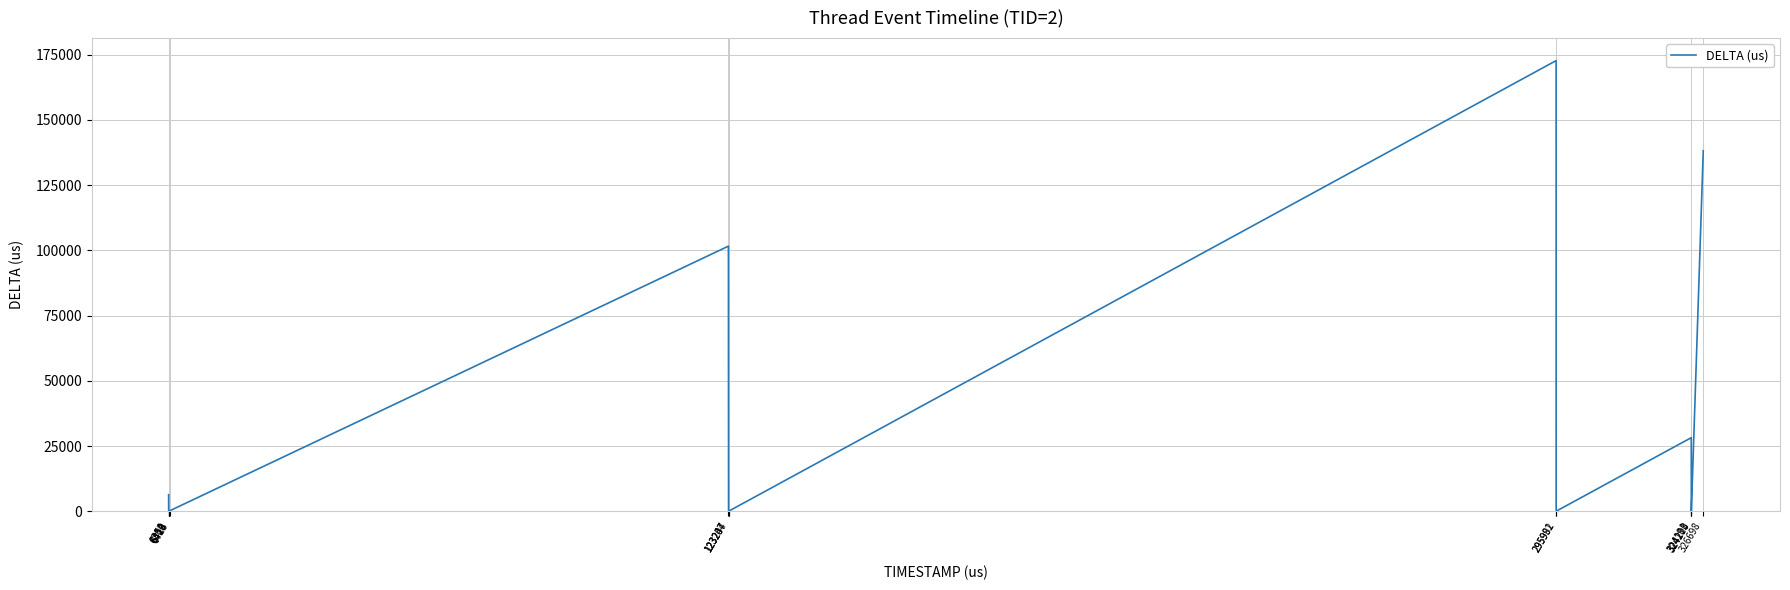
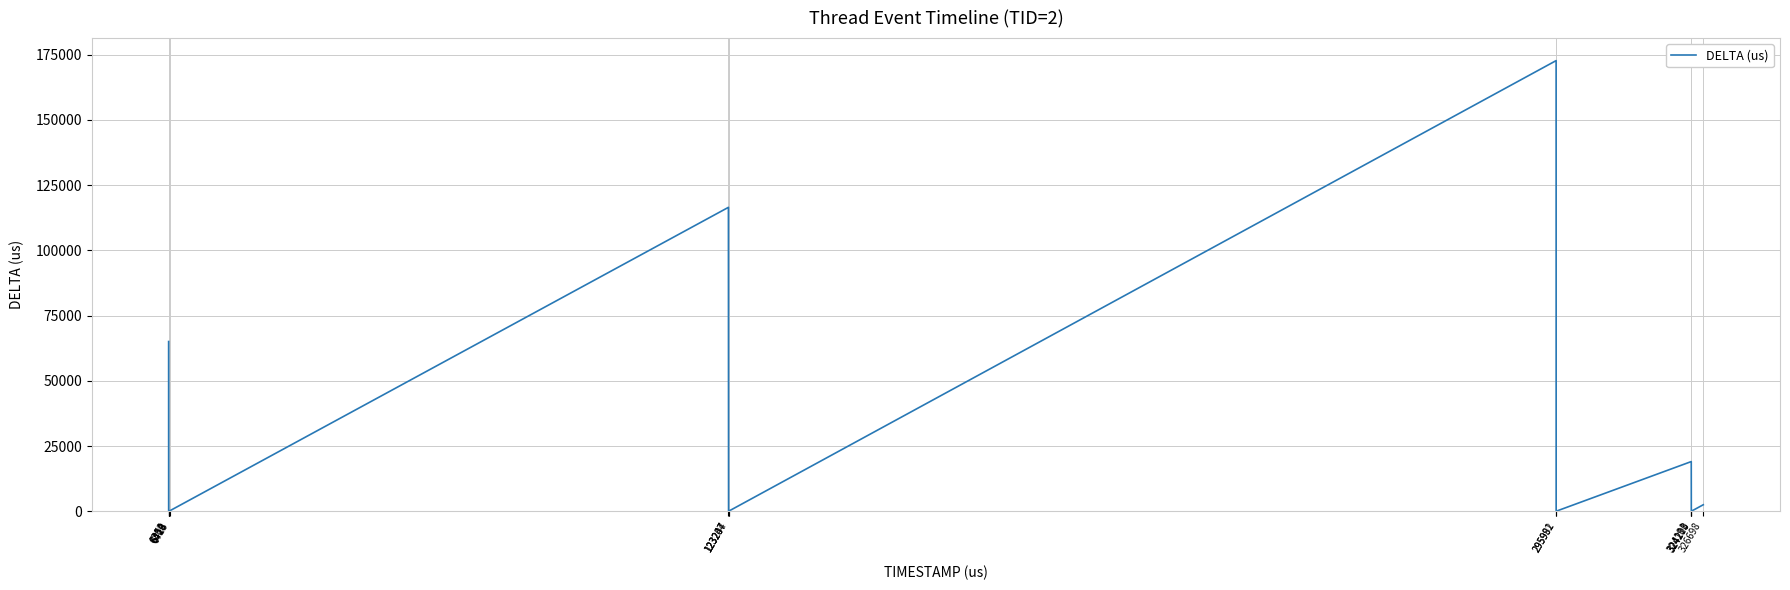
6354: 6000 -> 65000
123207: 102000 -> 116000
324191: 28000 -> 19000
326698: 138000 -> 2000
